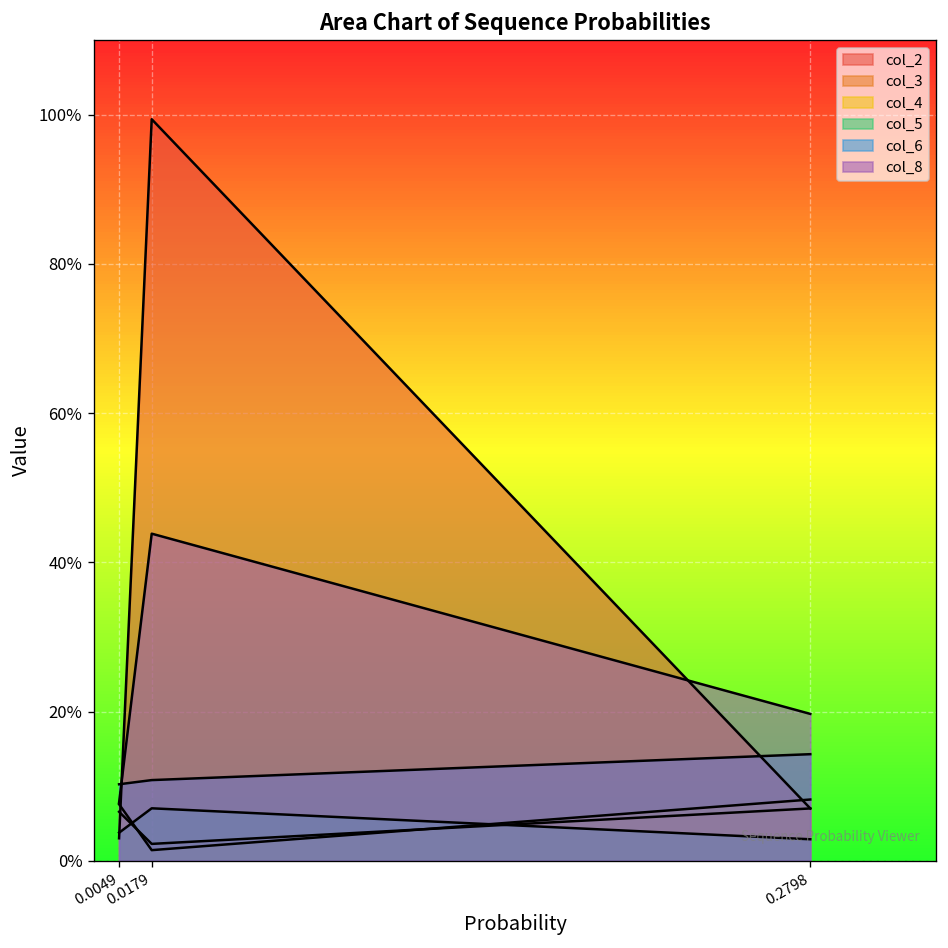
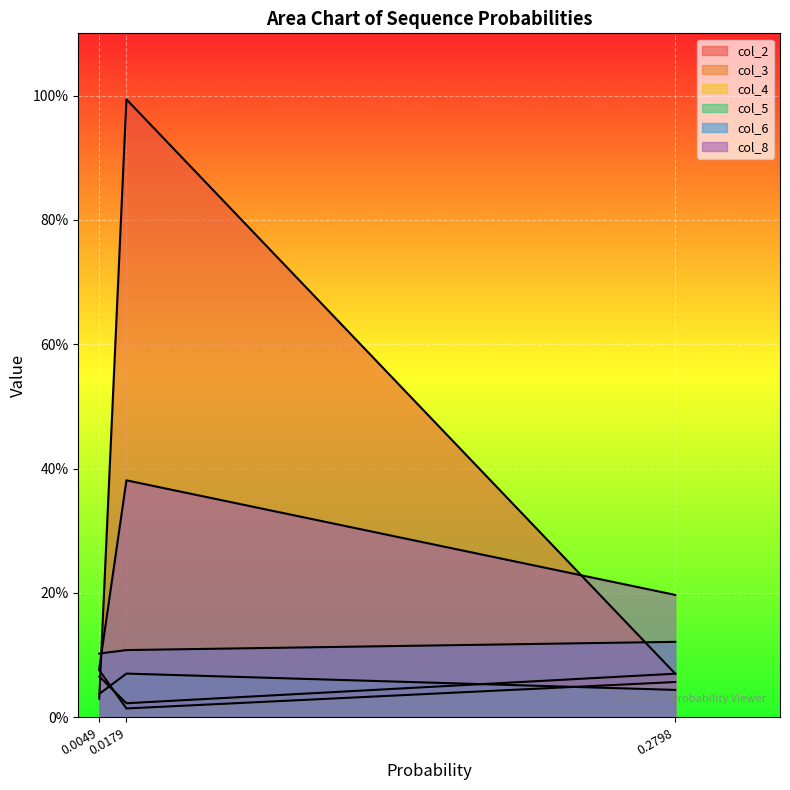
col_8, 0.0179: 44% -> 38%
col_4, 0.2798: 8% -> 6%
col_5, 0.2798: 3% -> 4%
col_6, 0.2798: 14% -> 12%
